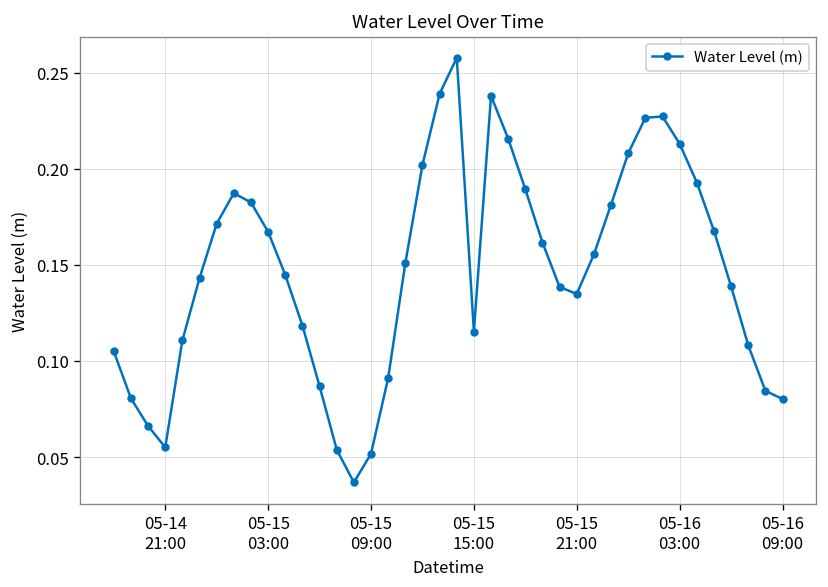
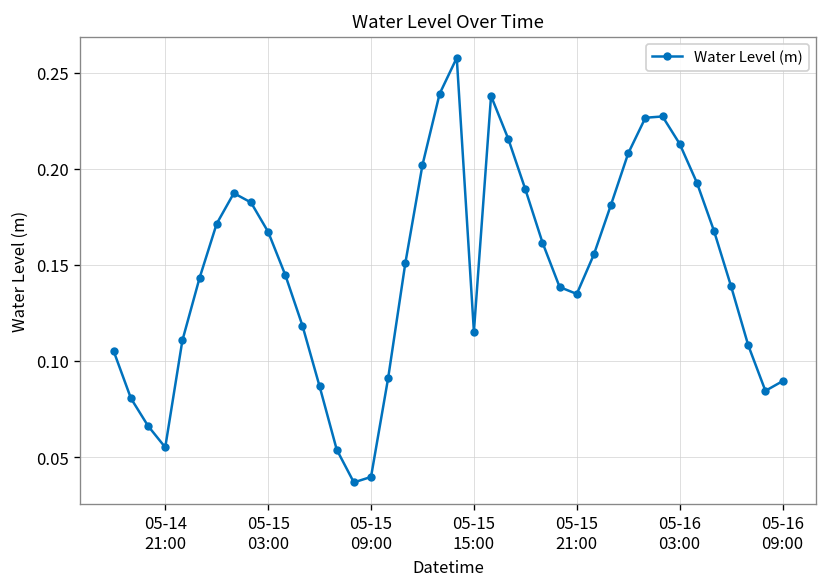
05-15 09:00: 0.052 -> 0.040
05-16 09:00: 0.080 -> 0.089
